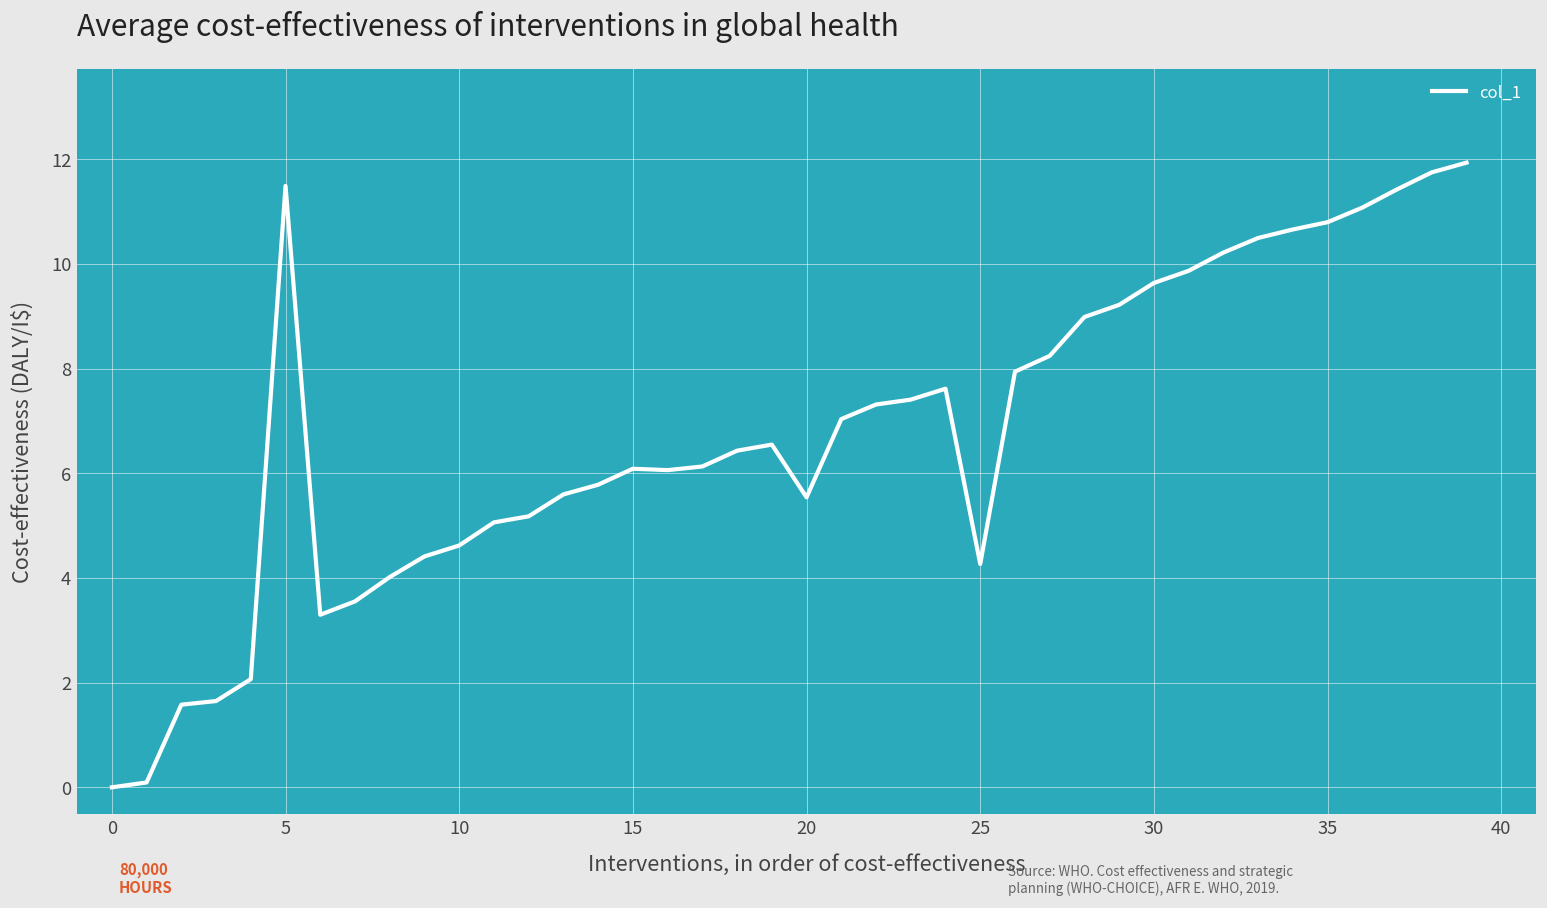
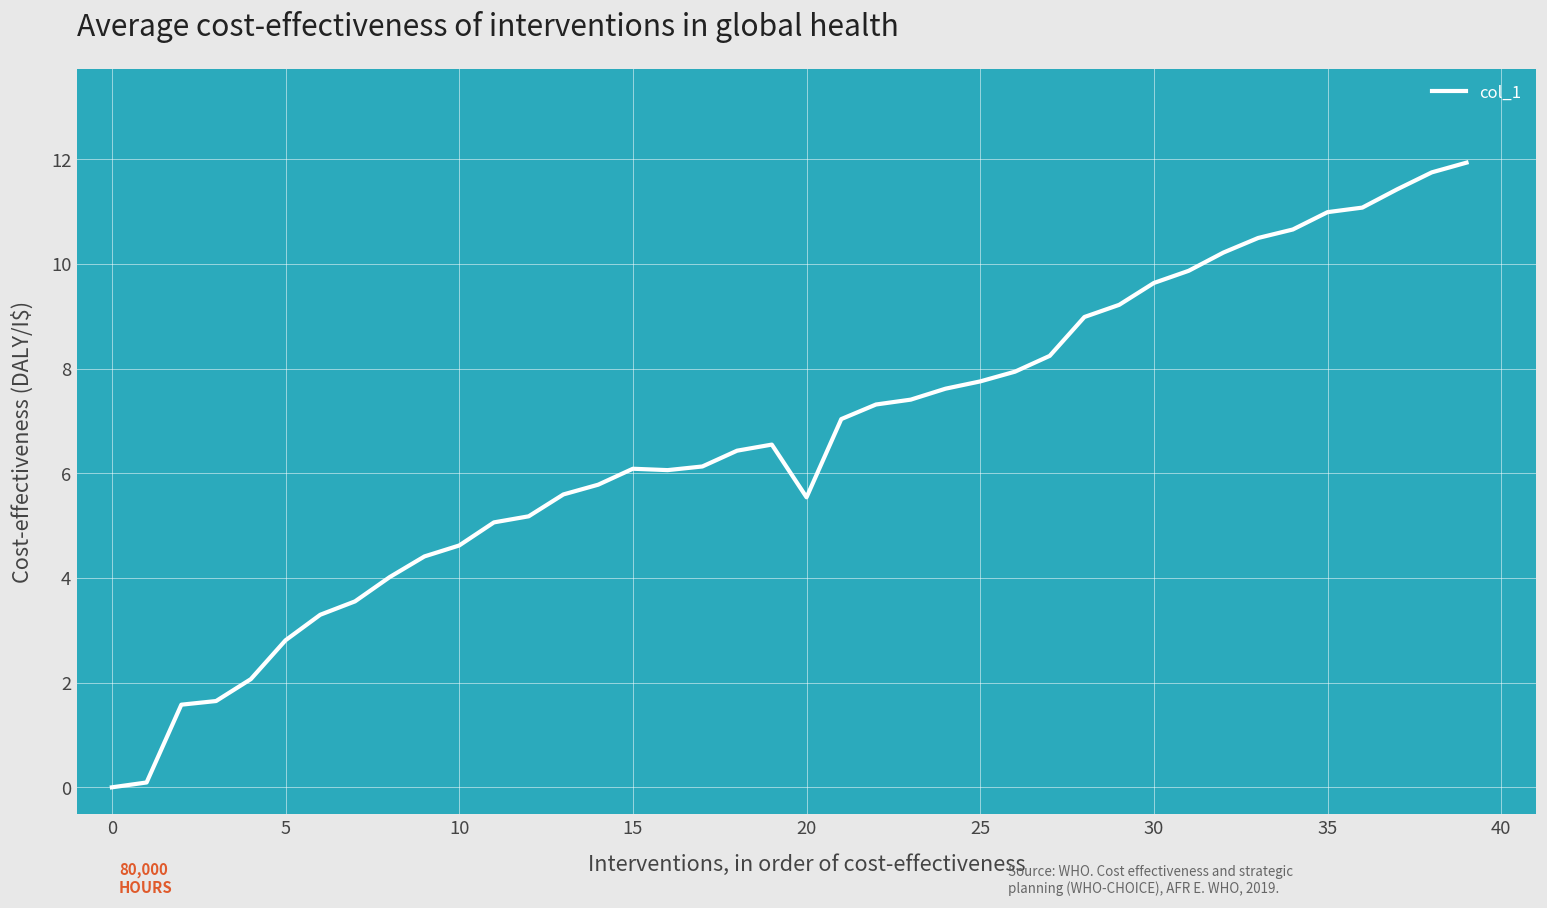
5: 11.5 -> 2.8
25: 4.3 -> 7.8
35: 10.8 -> 11.0
